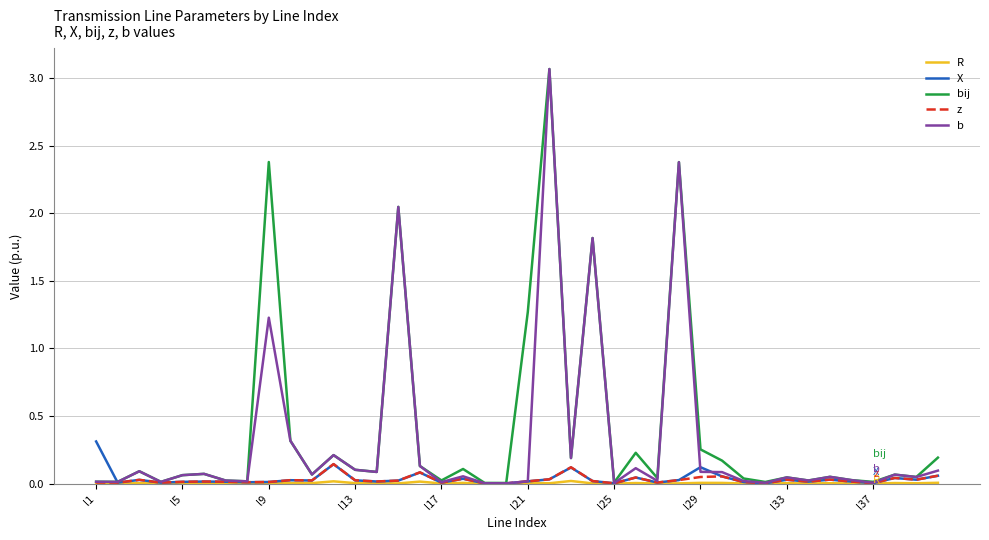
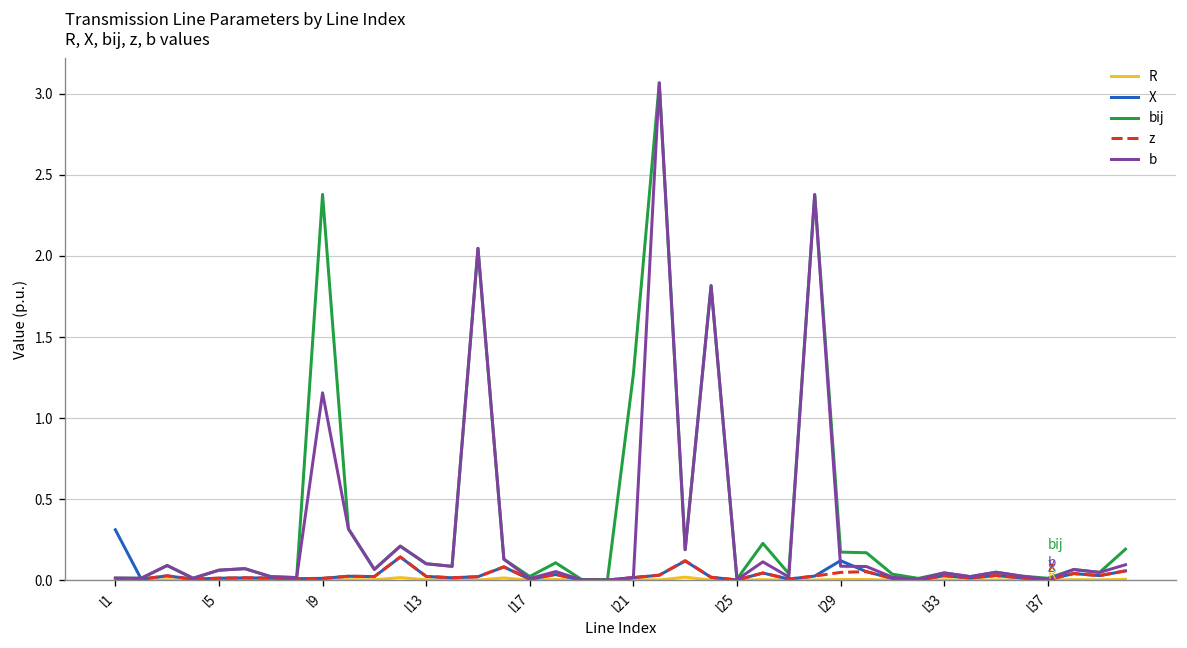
b, l9: 1.23 -> 1.16
bij, l29: 0.25 -> 0.17
